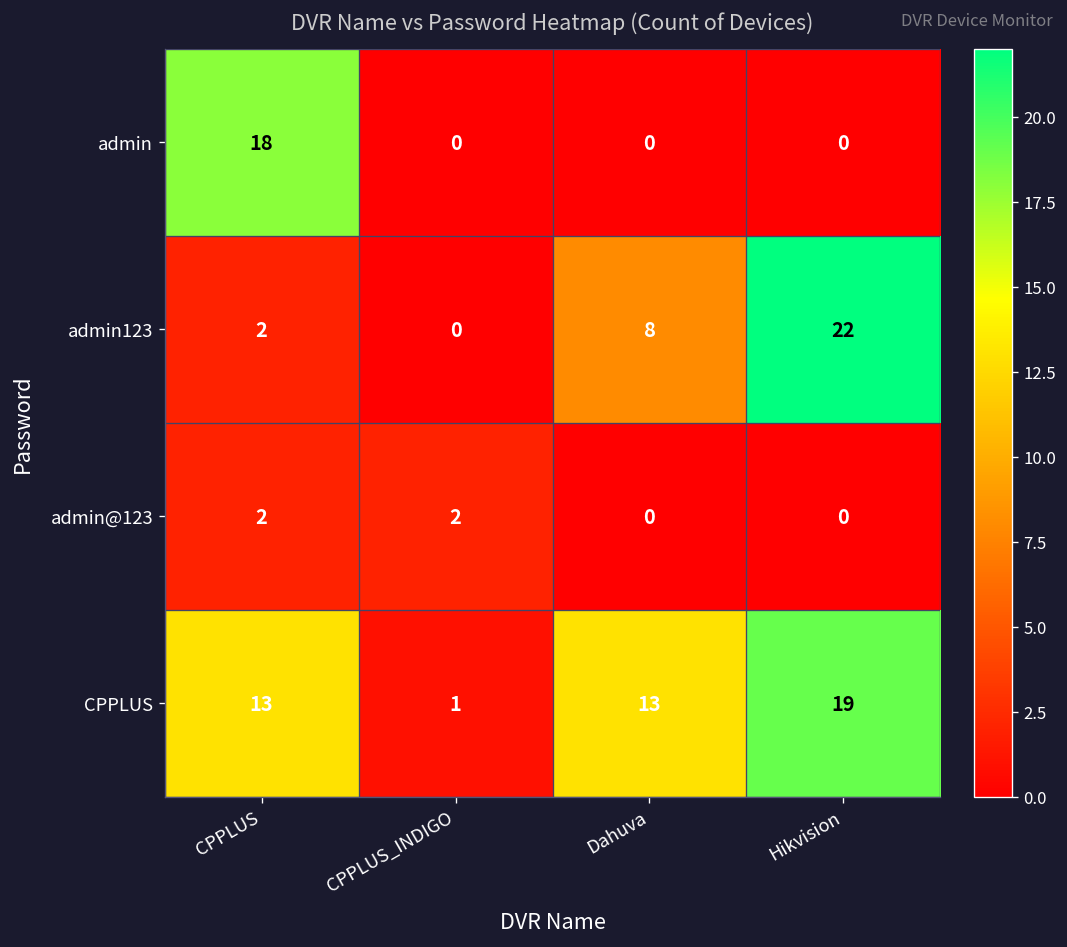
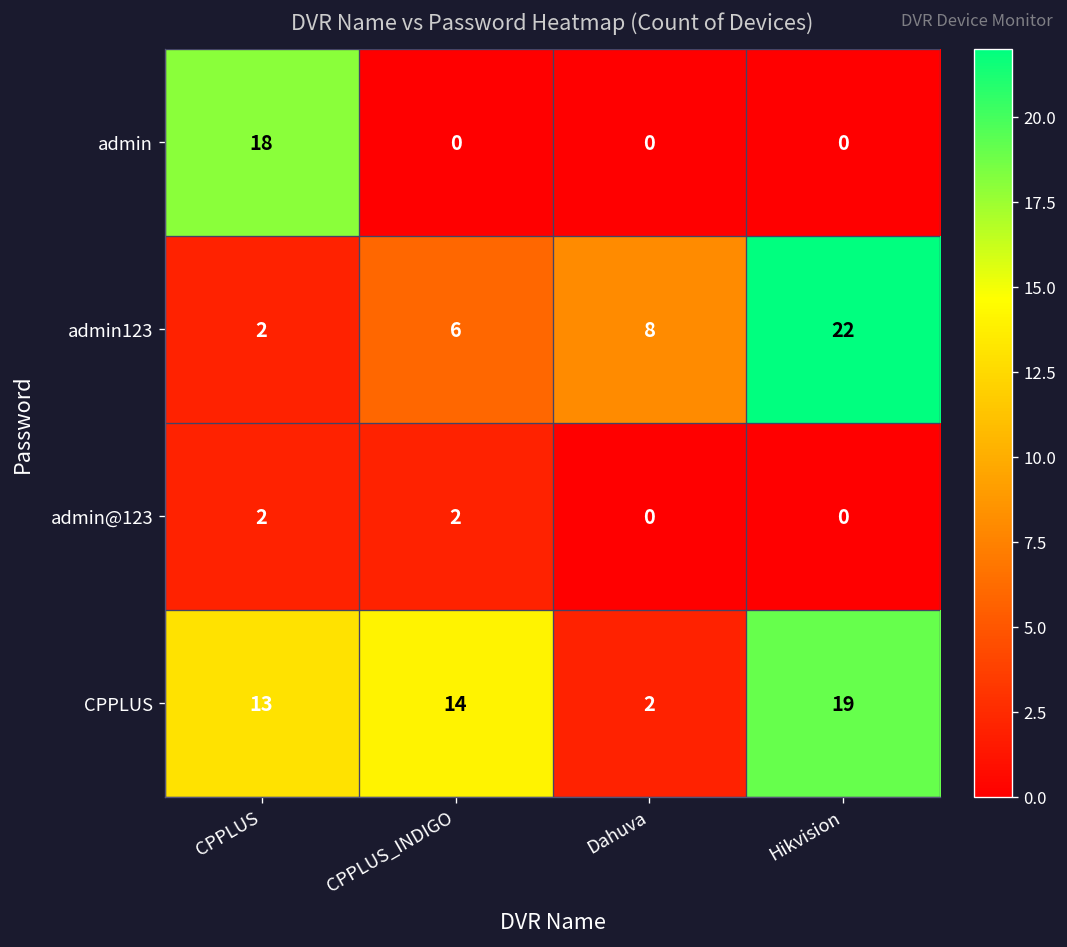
admin123, CPPLUS_INDIGO: 0 -> 6
CPPLUS, CPPLUS_INDIGO: 1 -> 14
CPPLUS, Dahuva: 13 -> 2
